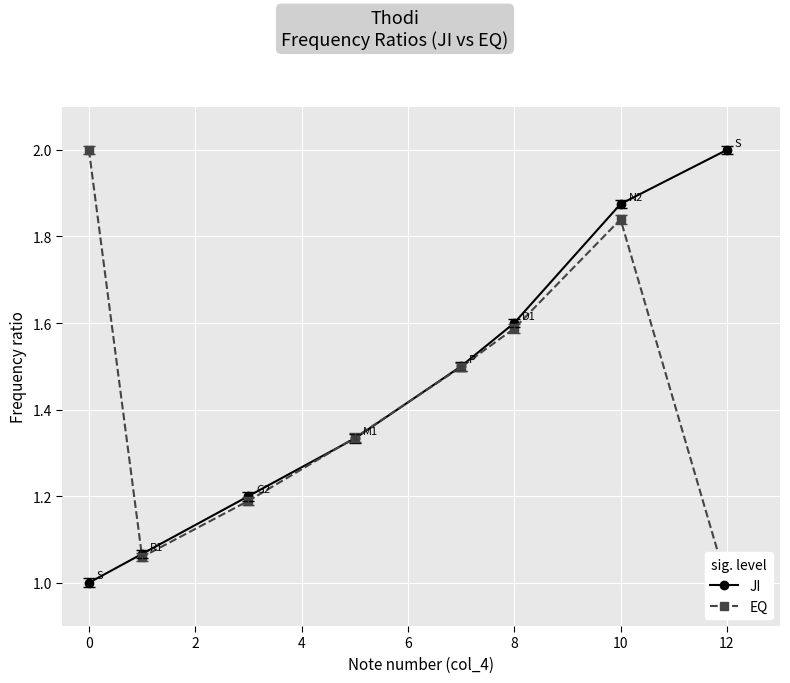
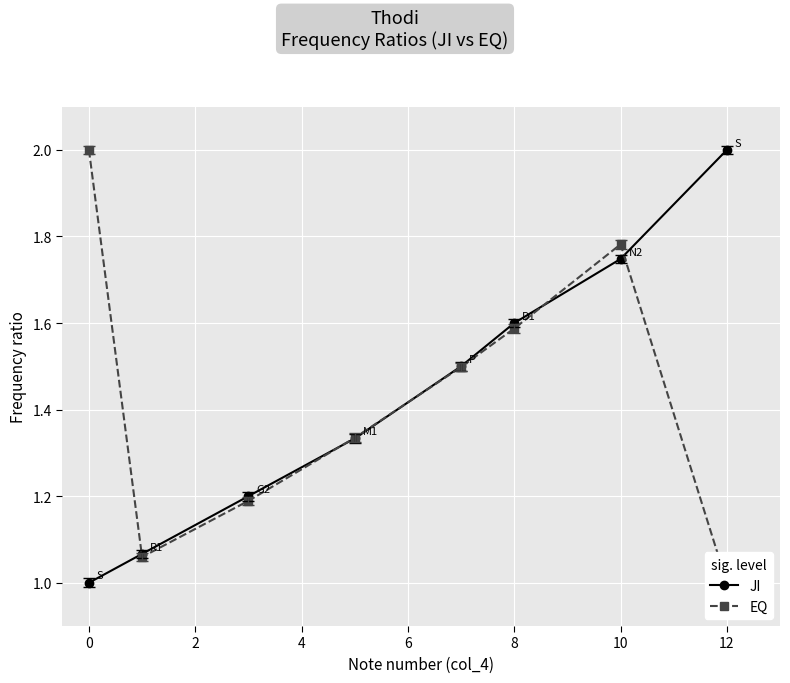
JI, 10: 1.88 -> 1.75
EQ, 10: 1.84 -> 1.78
